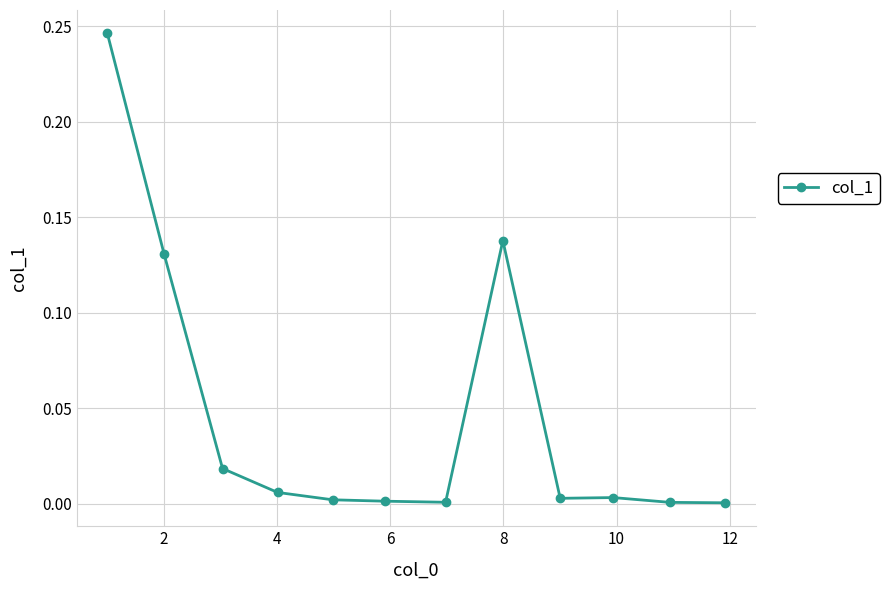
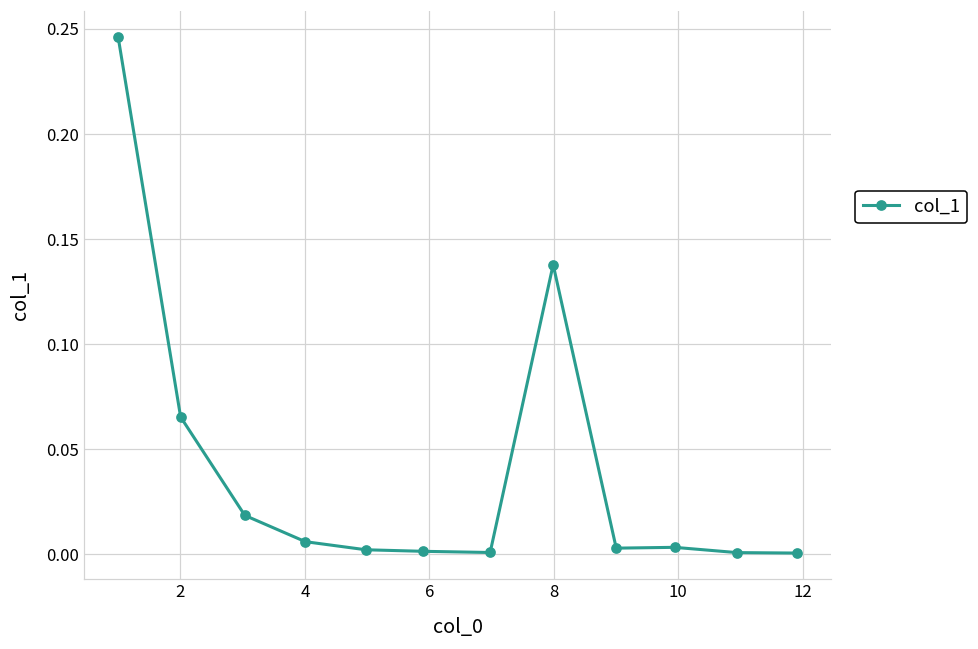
2: 0.131 -> 0.065
